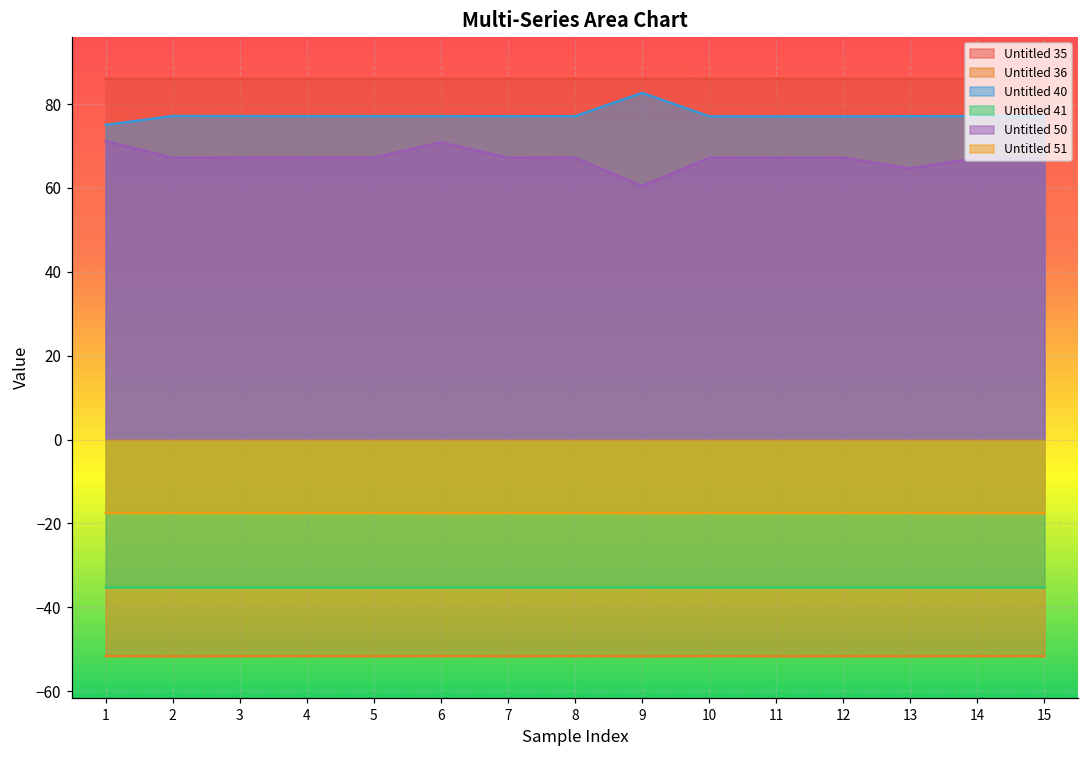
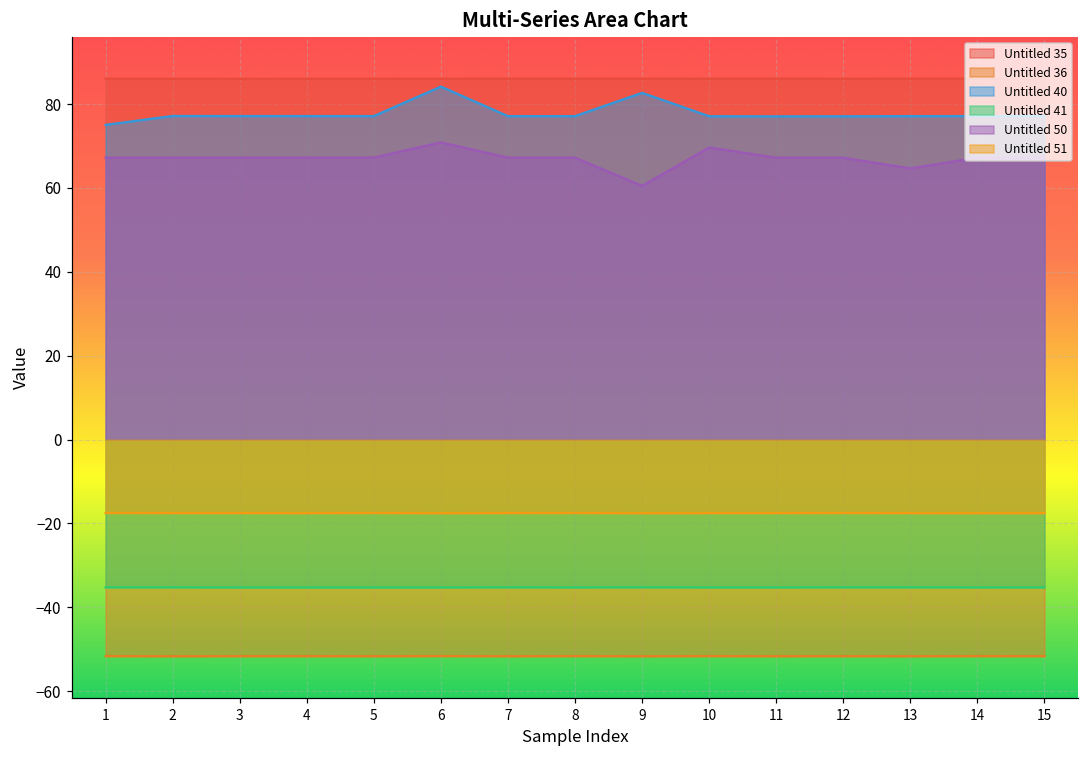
Untitled 50, 1: 71 -> 67
Untitled 40, 6: 77 -> 84
Untitled 50, 10: 67 -> 70
